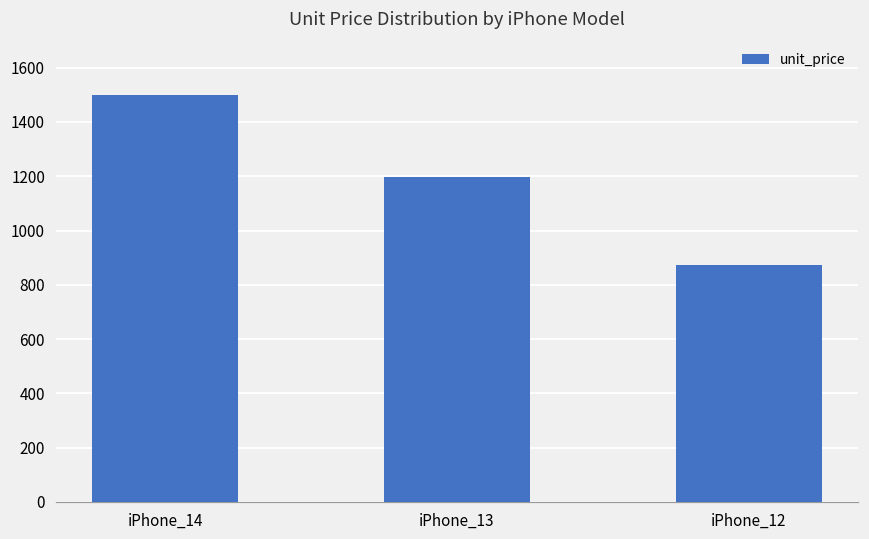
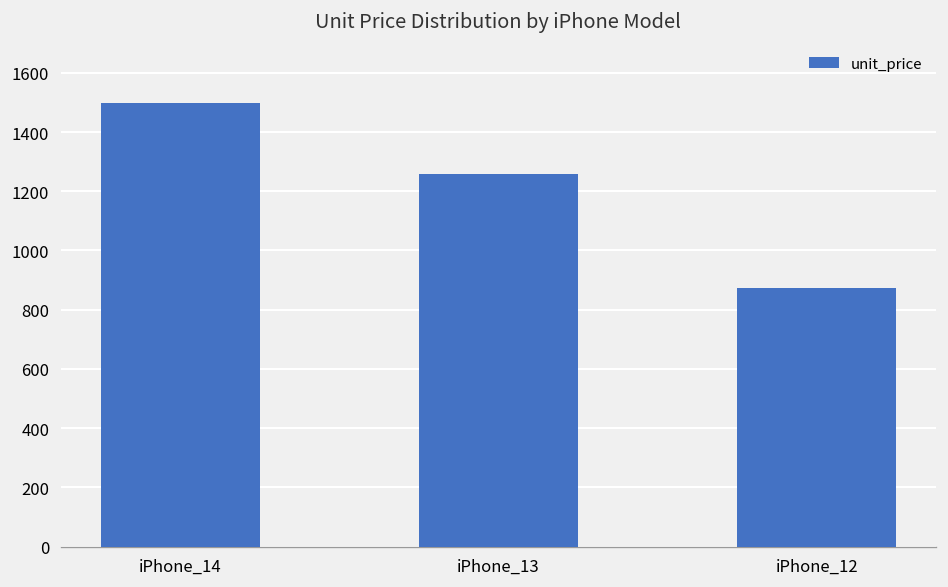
iPhone_13: 1200 -> 1260
